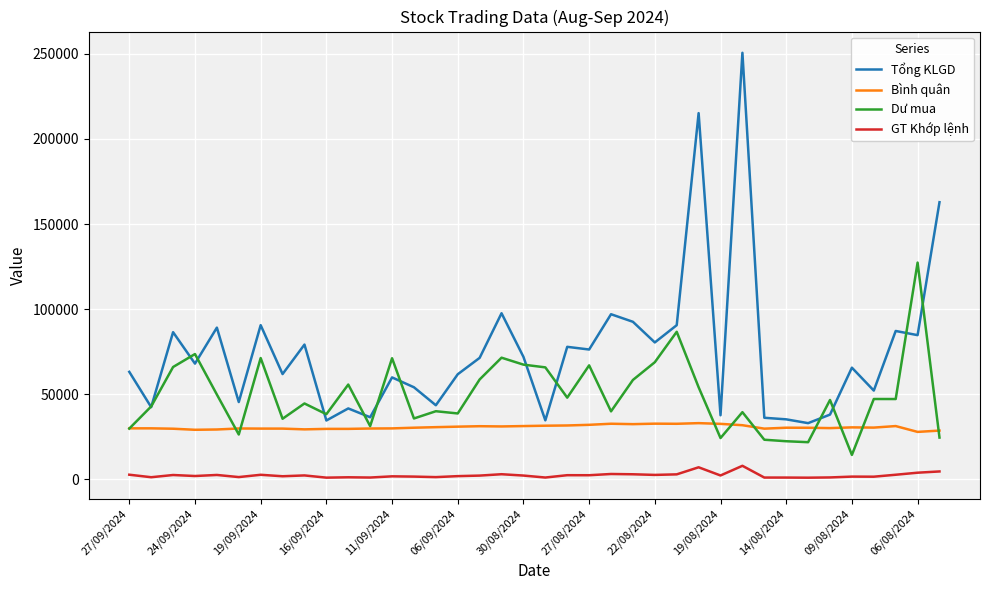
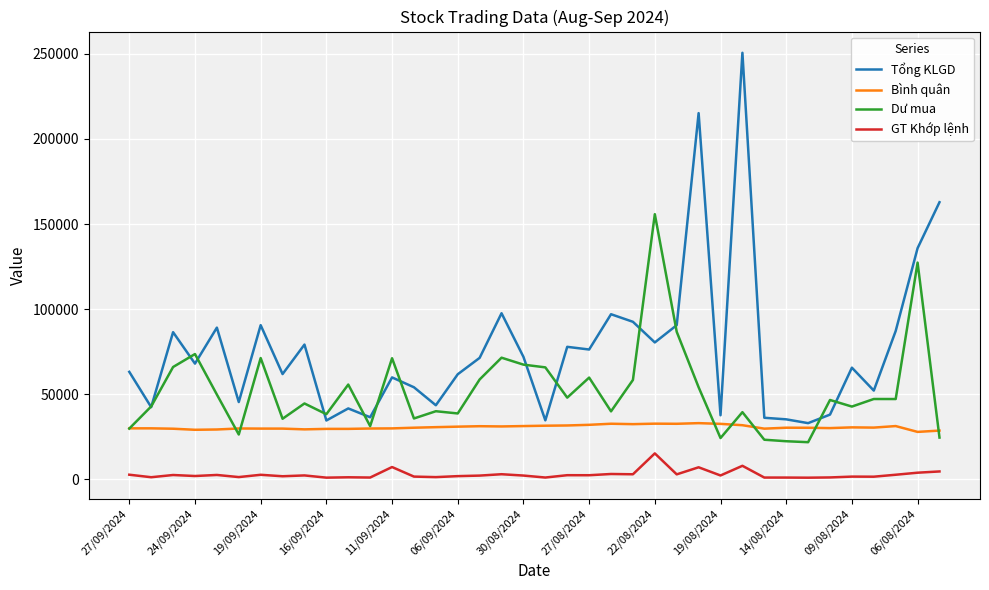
GT Khớp lệnh, 11/09/2024: 2000 -> 7000
Dư mua, 27/08/2024: 67000 -> 60000
Dư mua, 22/08/2024: 69000 -> 156000
GT Khớp lệnh, 22/08/2024: 3000 -> 15000
Dư mua, 09/08/2024: 14000 -> 43000
Tổng KLGD, 06/08/2024: 85000 -> 136000
